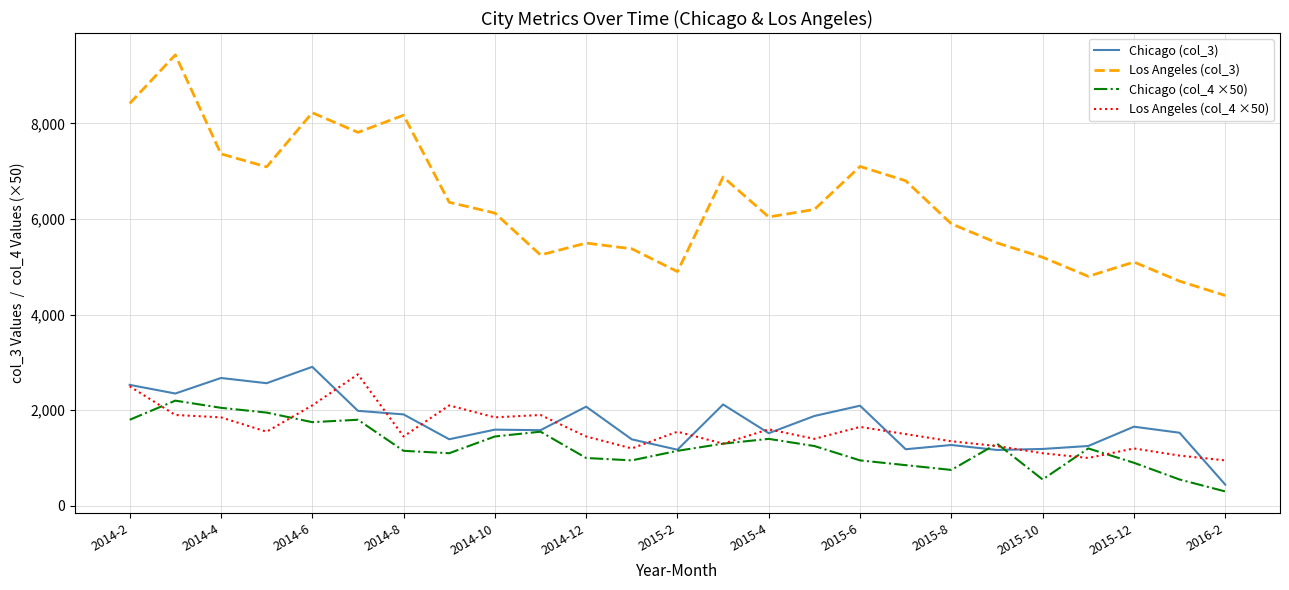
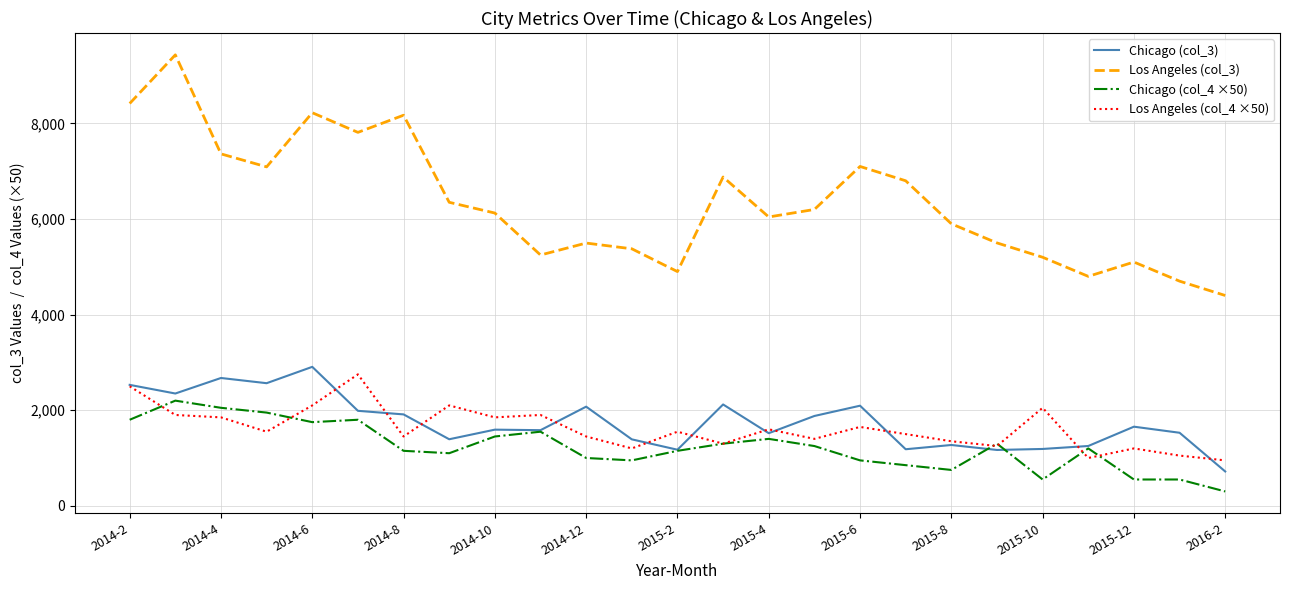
Los Angeles (col_4 ×50), 2015-10: 1,100 -> 2,100
Chicago (col_4 ×50), 2015-12: 900 -> 600
Chicago (col_3), 2016-2: 400 -> 700
